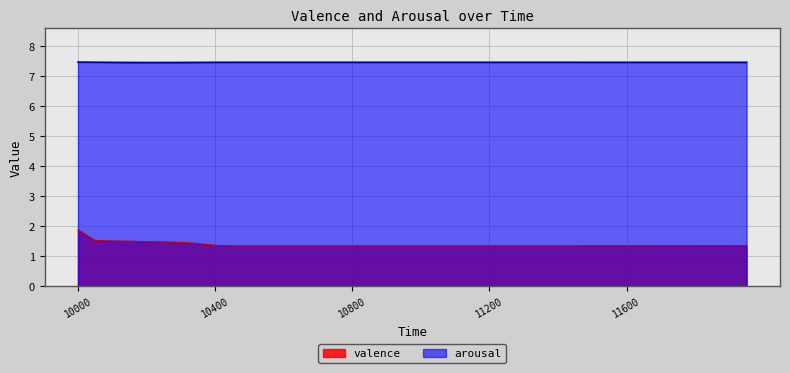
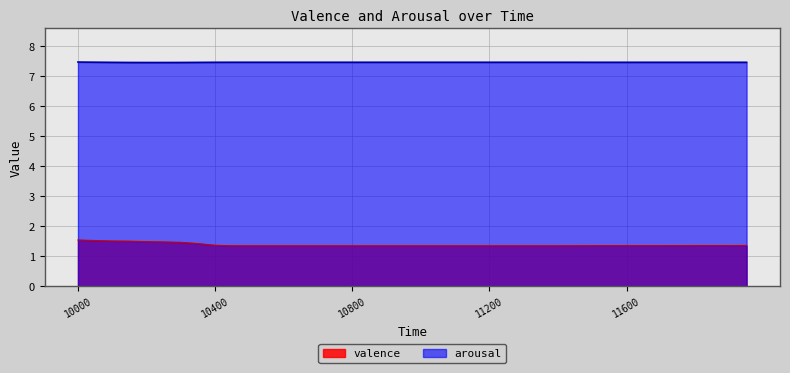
valence, 10000: 1.9 -> 1.5
